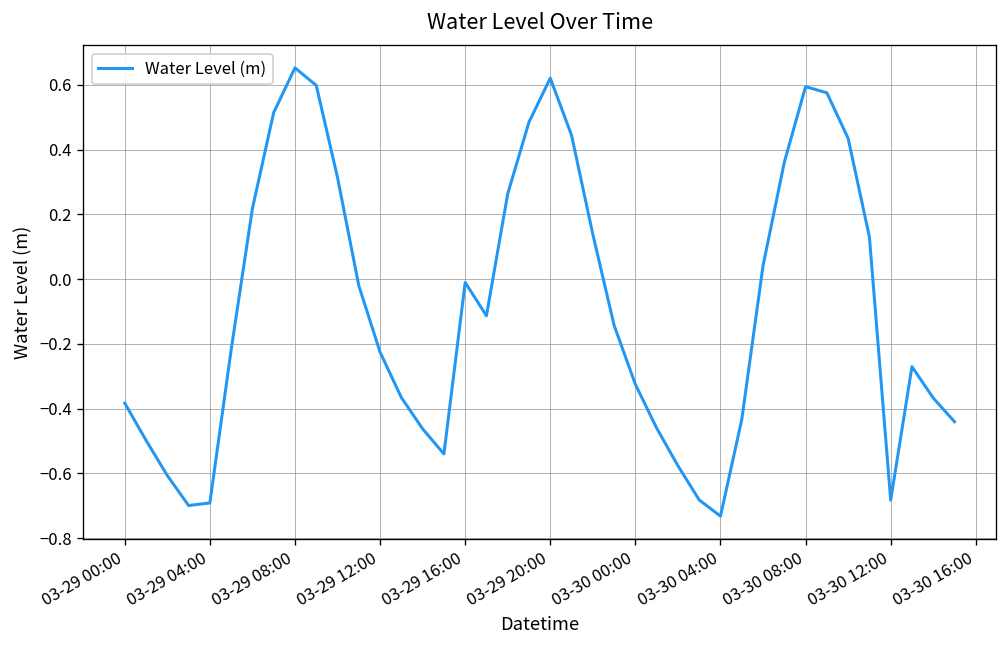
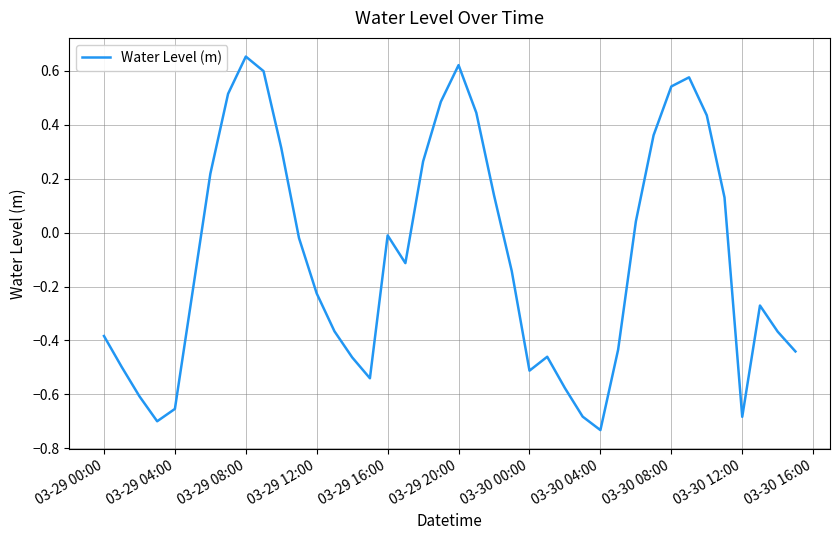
03-29 04:00: -0.69 -> -0.65
03-30 00:00: -0.33 -> -0.51
03-30 08:00: 0.59 -> 0.54
